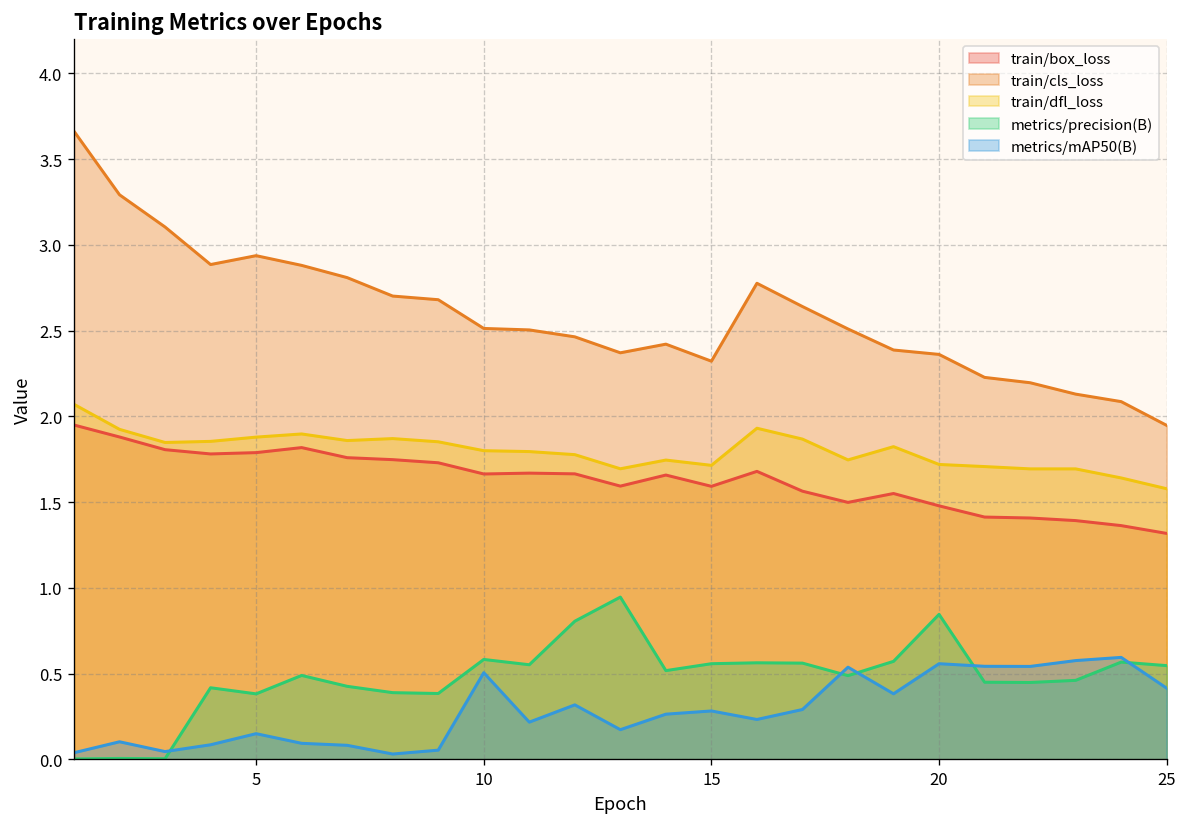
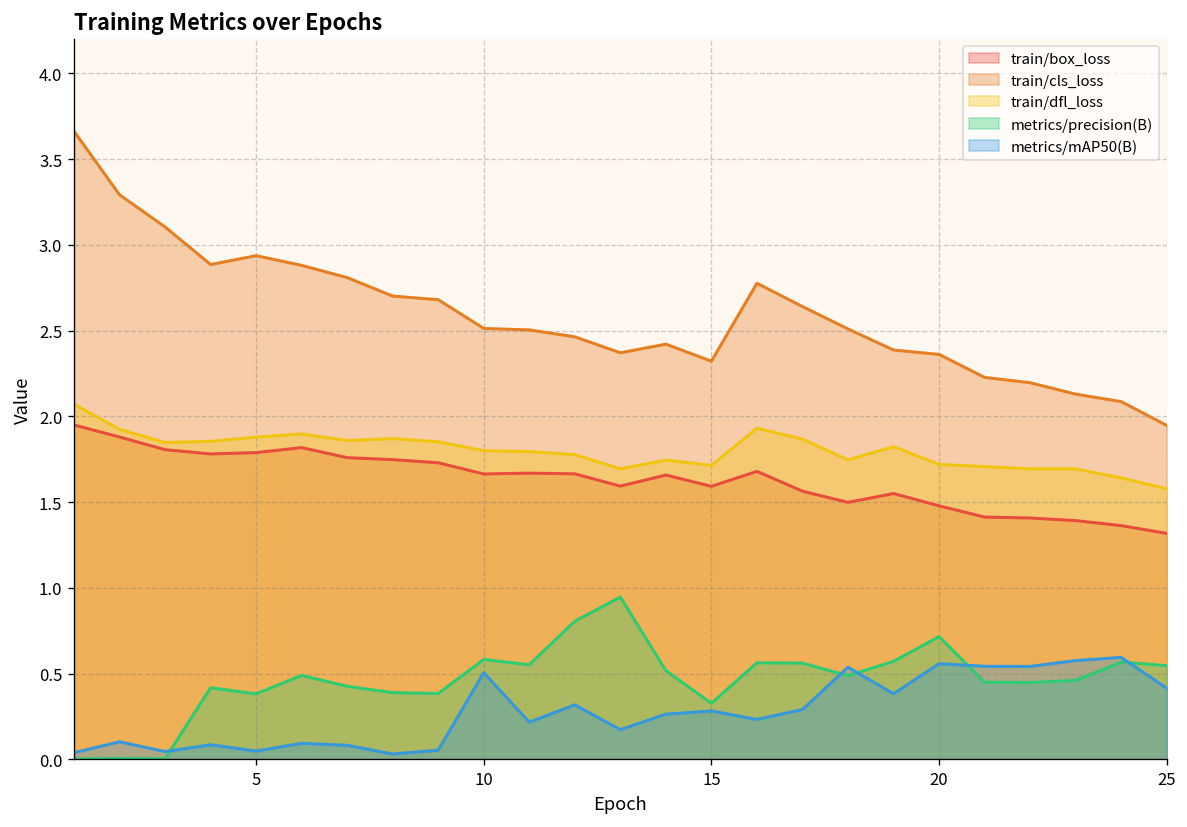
metrics/mAP50(B), 5: 0.15 -> 0.05
metrics/precision(B), 15: 0.56 -> 0.33
metrics/precision(B), 20: 0.85 -> 0.72
